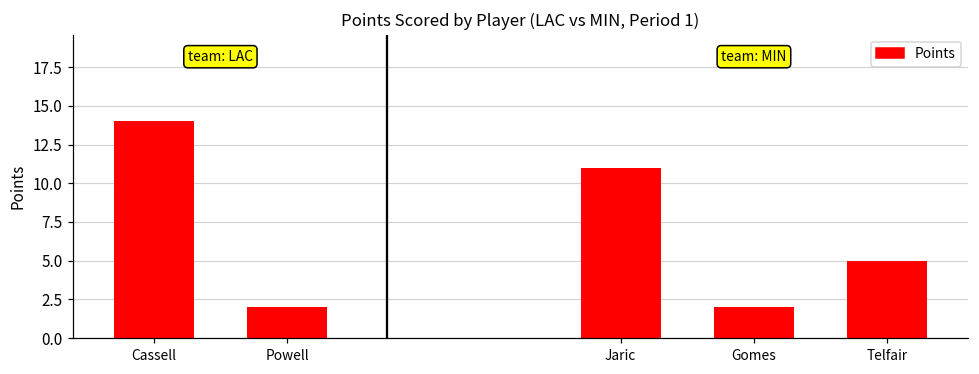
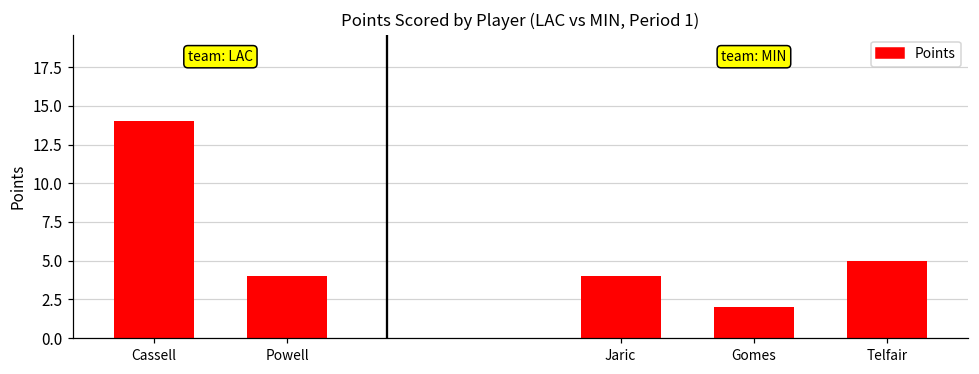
Powell: 2 -> 4
Jaric: 11 -> 4
